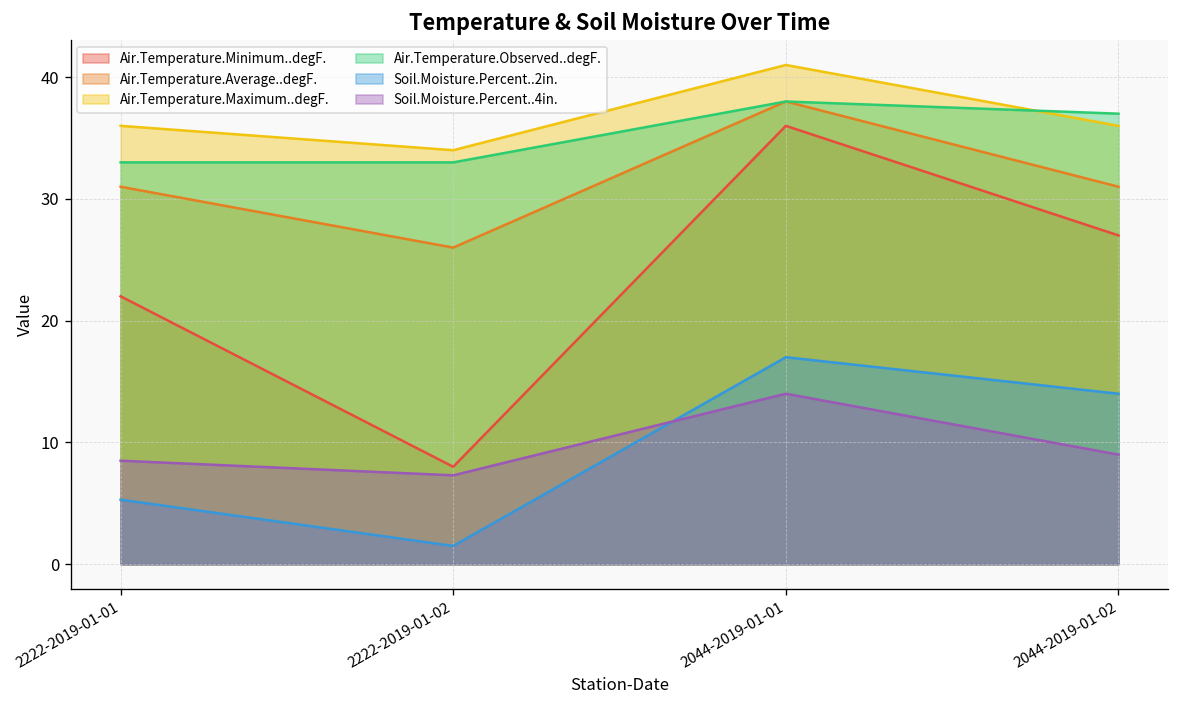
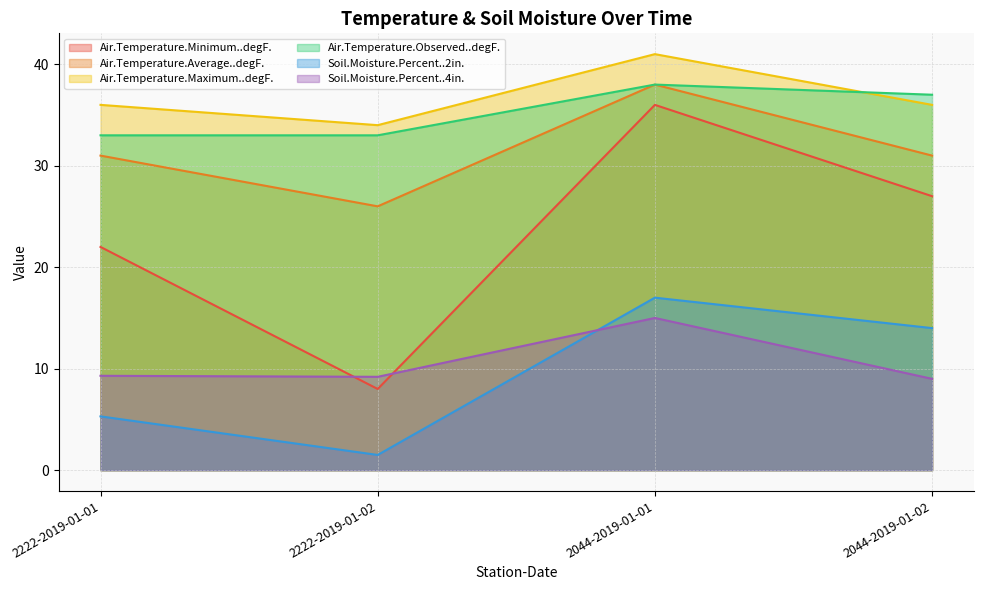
Soil.Moisture.Percent..4in., 2222-2019-01-01: 8.5 -> 9.3
Soil.Moisture.Percent..4in., 2222-2019-01-02: 7.3 -> 9.2
Soil.Moisture.Percent..4in., 2044-2019-01-01: 14 -> 15
